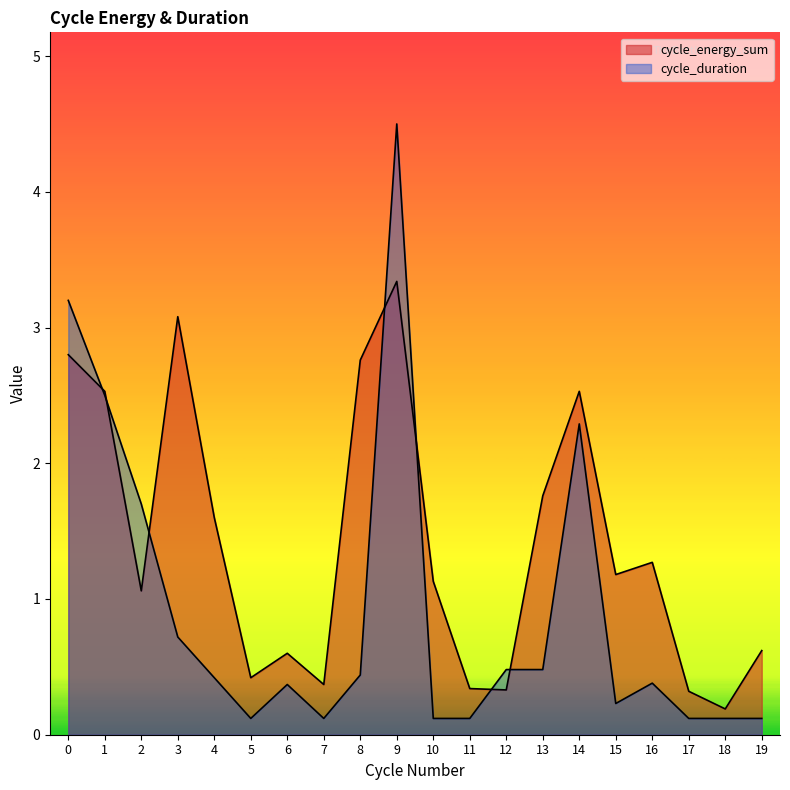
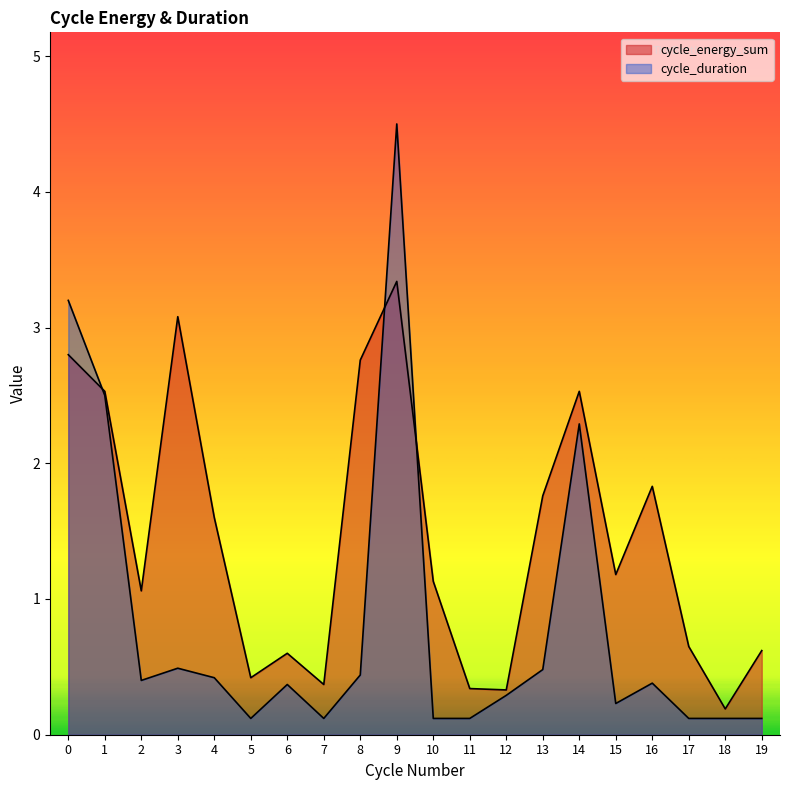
cycle_duration, 2: 1.7 -> 0.4
cycle_duration, 3: 0.72 -> 0.49
cycle_duration, 12: 0.48 -> 0.29
cycle_energy_sum, 16: 1.27 -> 1.83
cycle_energy_sum, 17: 0.32 -> 0.65
